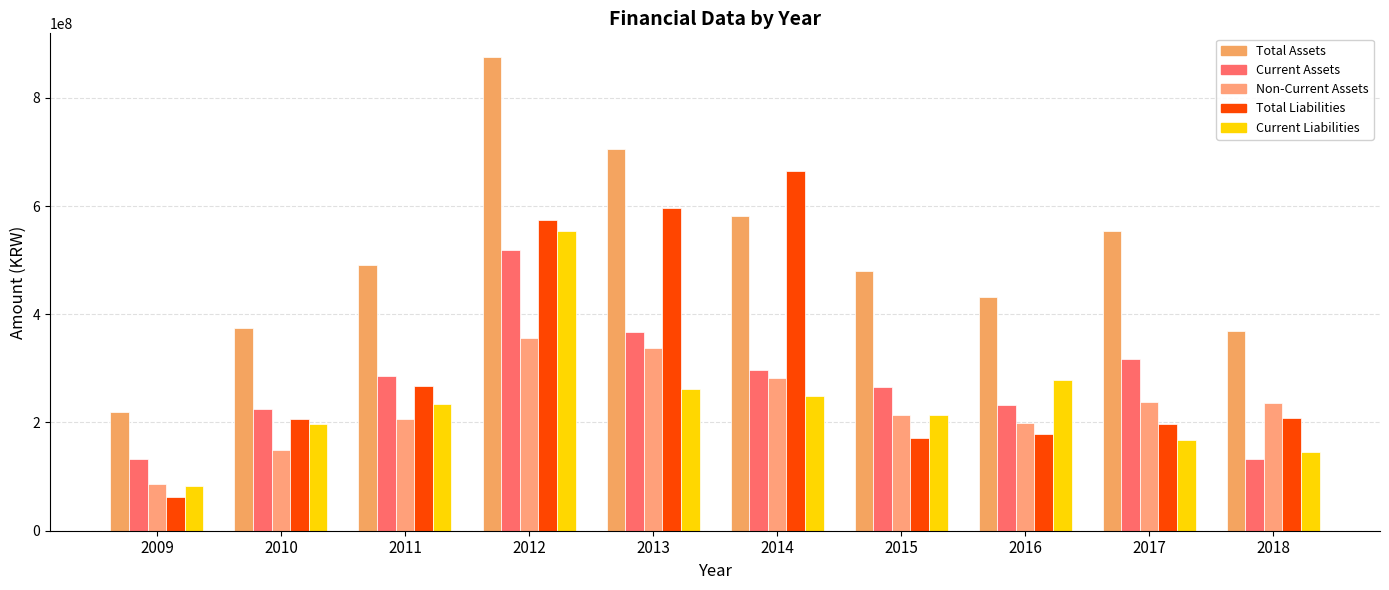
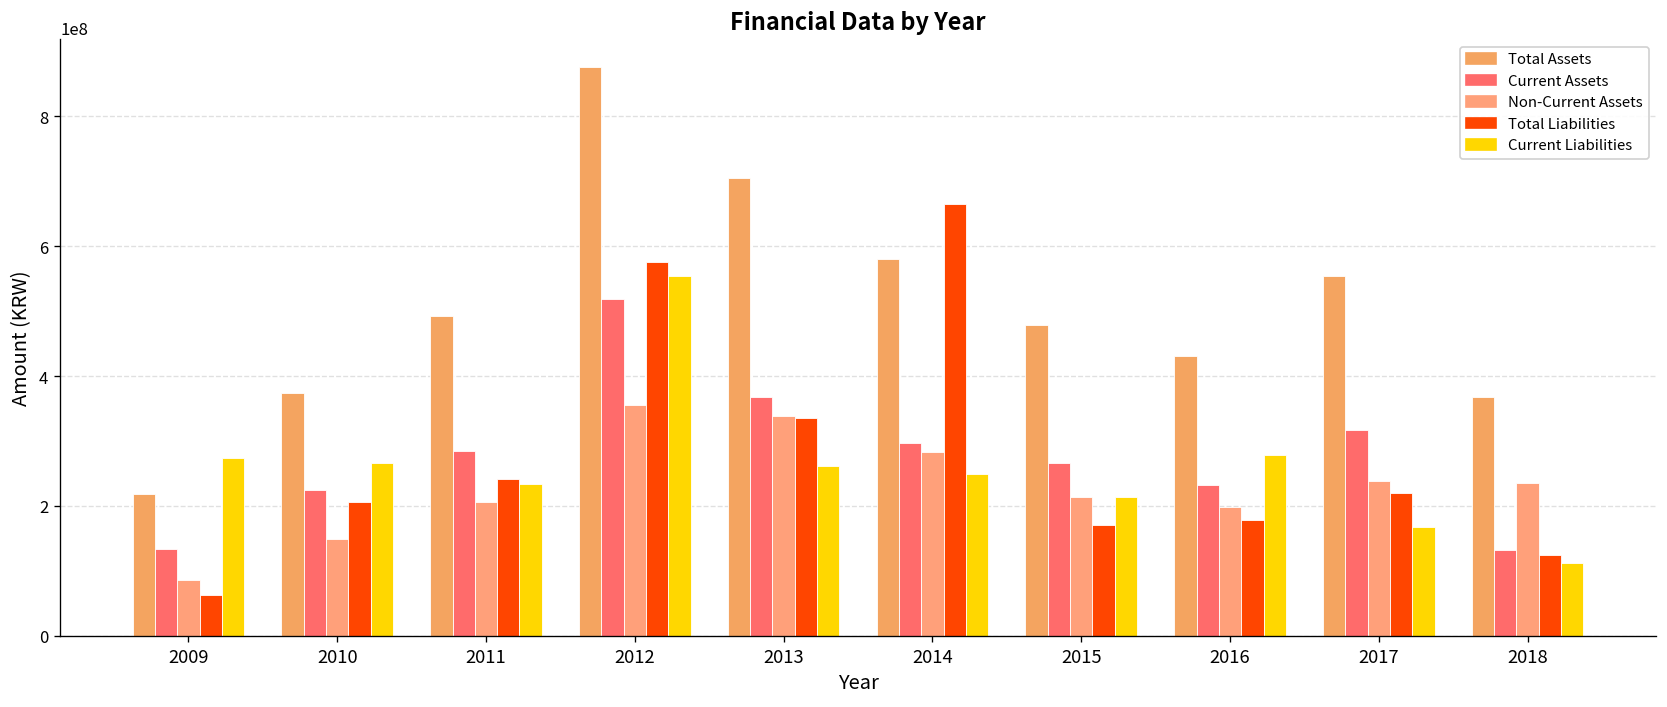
Current Liabilities, 2009: 80000000 -> 270000000
Current Liabilities, 2010: 200000000 -> 270000000
Total Liabilities, 2011: 270000000 -> 240000000
Total Liabilities, 2013: 600000000 -> 340000000
Total Liabilities, 2017: 200000000 -> 220000000
Total Liabilities, 2018: 210000000 -> 120000000
Current Liabilities, 2018: 150000000 -> 110000000
